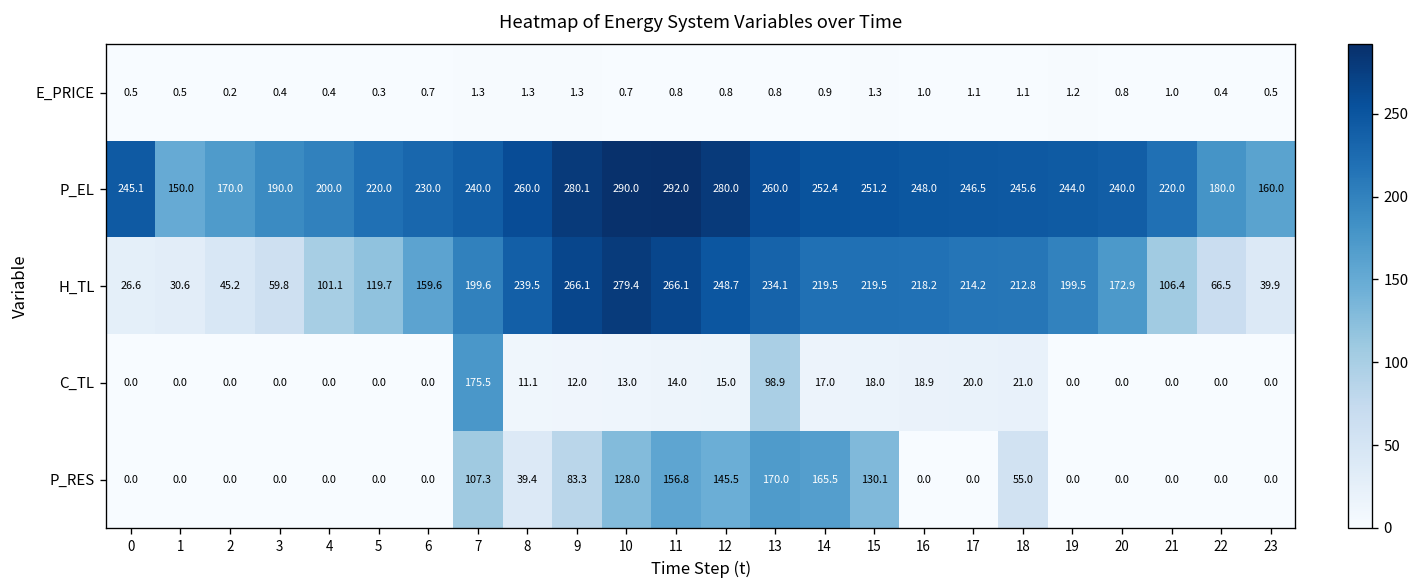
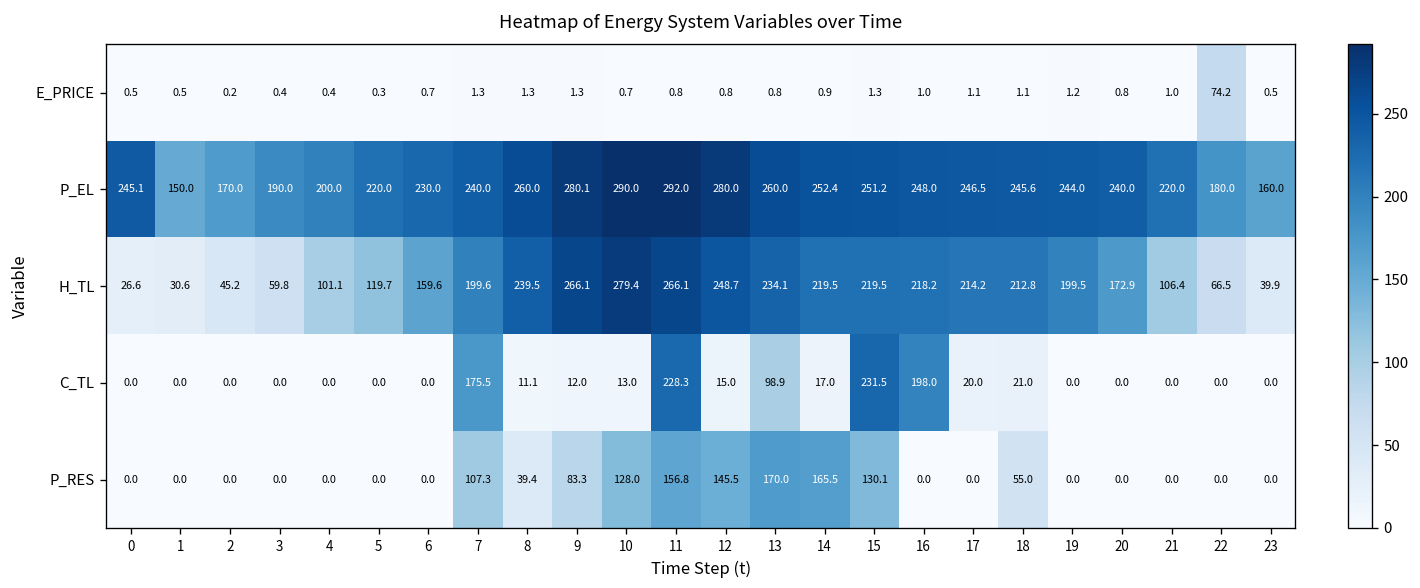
E_PRICE, 22: 0.4 -> 74.2
C_TL, 11: 14.0 -> 228.3
C_TL, 15: 18.0 -> 231.5
C_TL, 16: 18.9 -> 198.0
